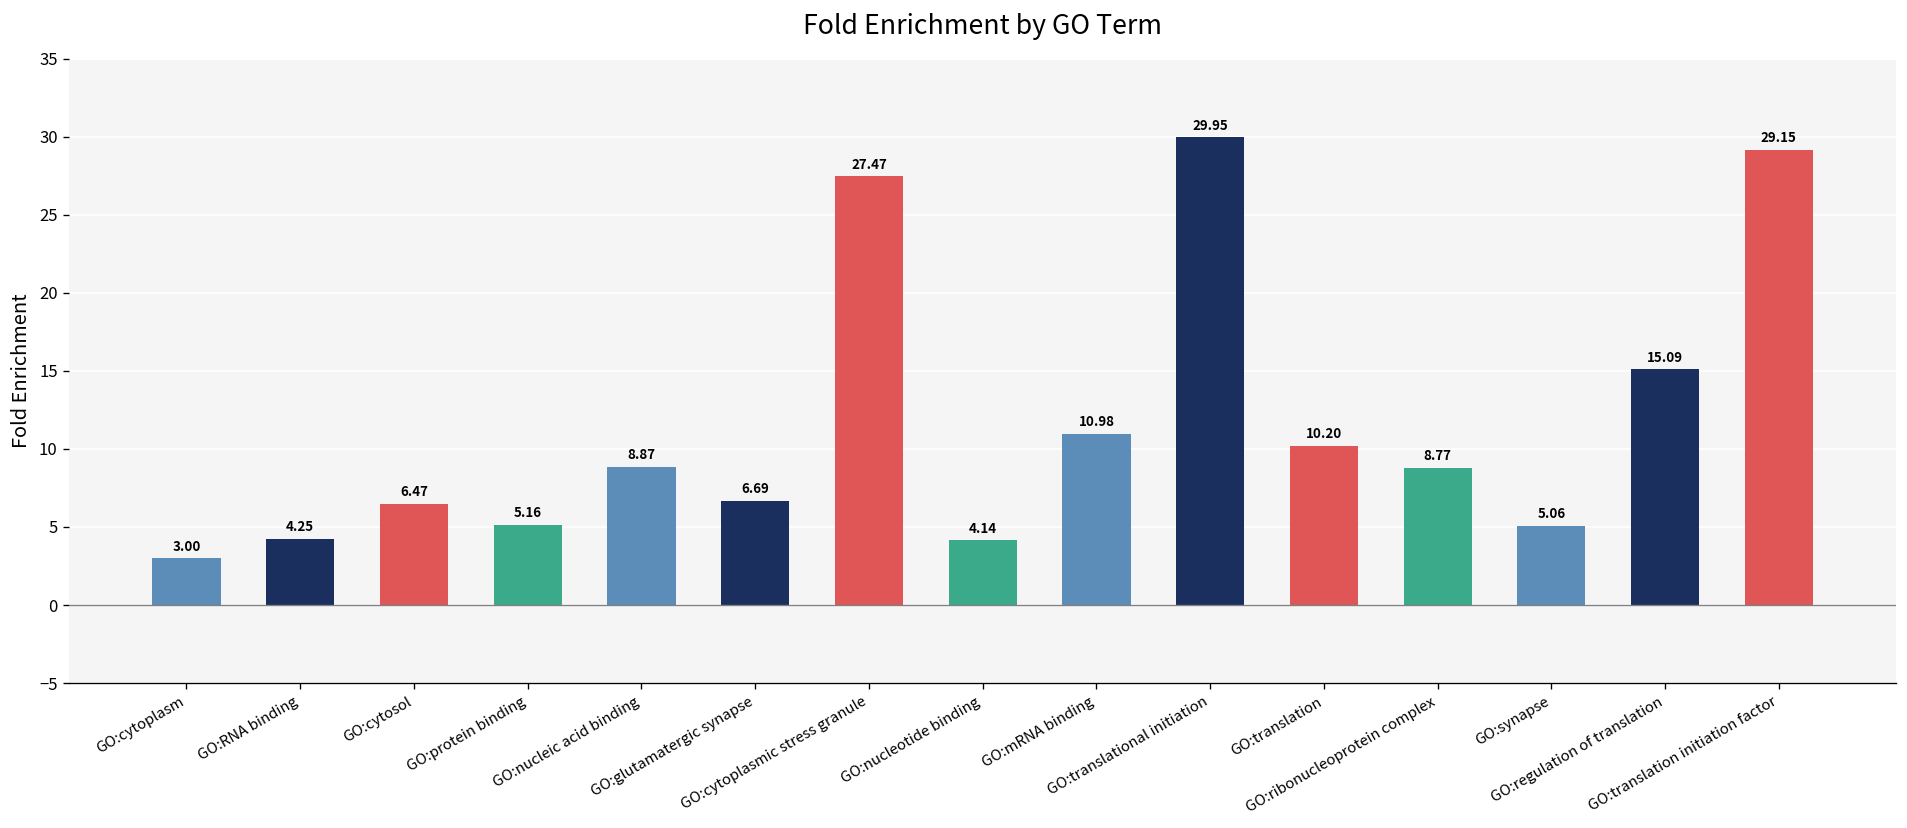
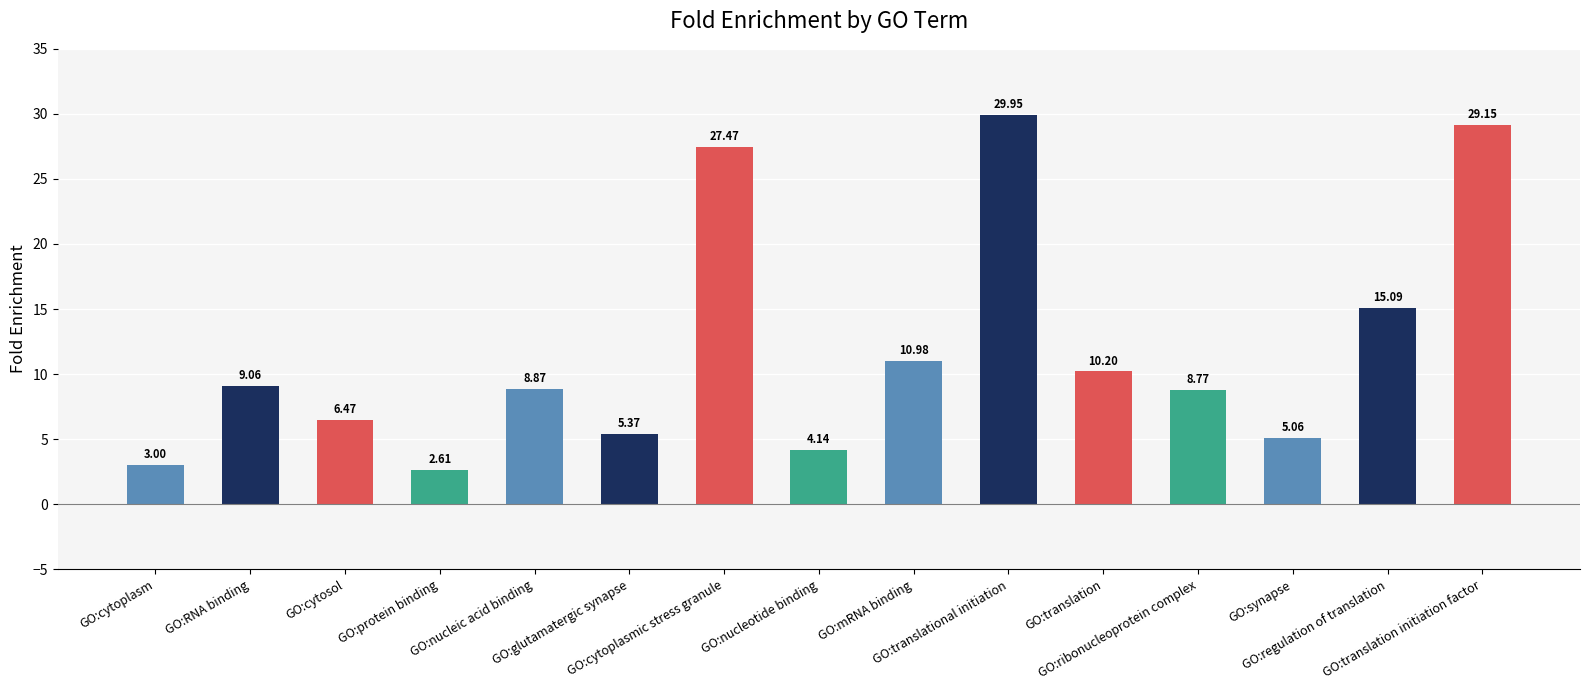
GO:RNA binding: 4.25 -> 9.06
GO:protein binding: 5.16 -> 2.61
GO:glutamatergic synapse: 6.69 -> 5.37
